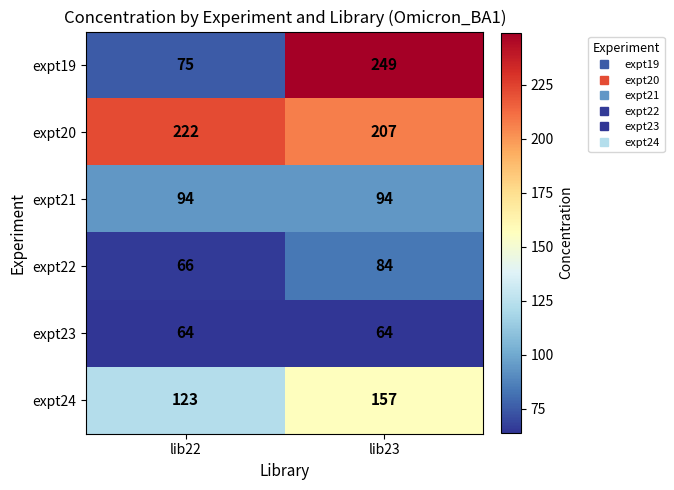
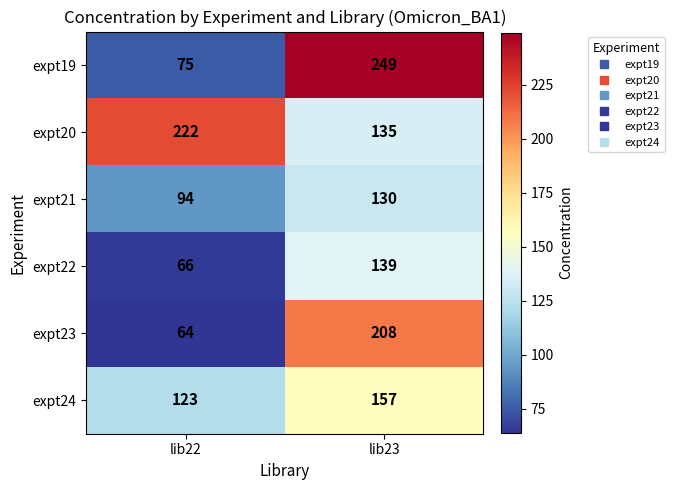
expt20, lib23: 207 -> 135
expt21, lib23: 94 -> 130
expt22, lib23: 84 -> 139
expt23, lib23: 64 -> 208
